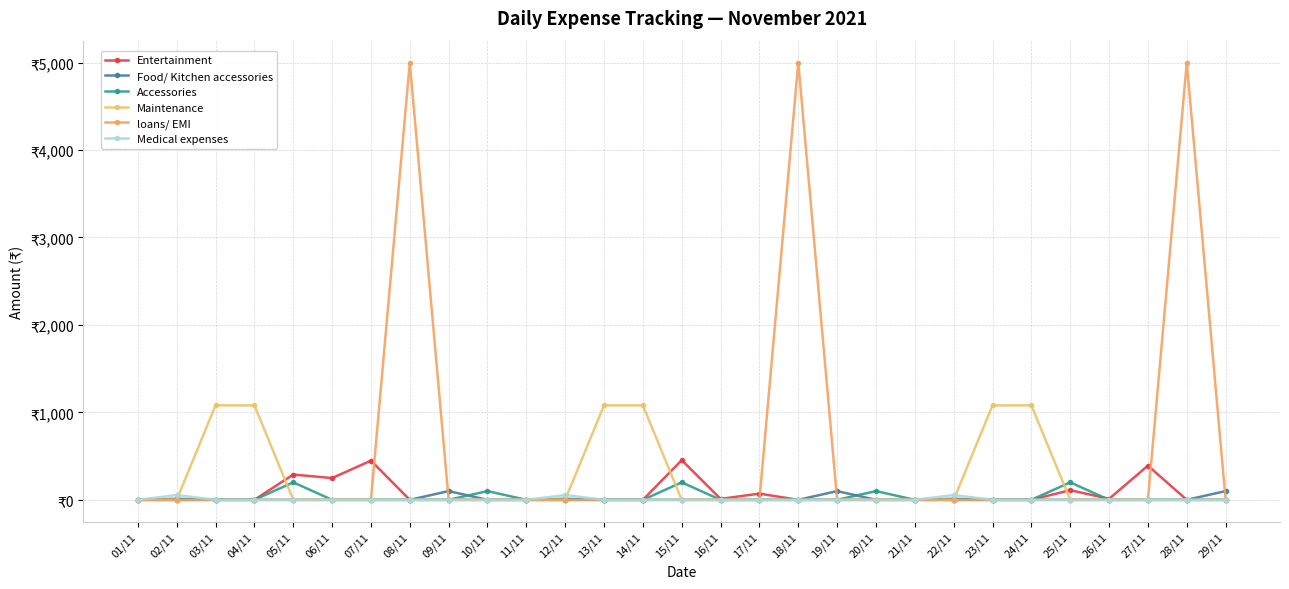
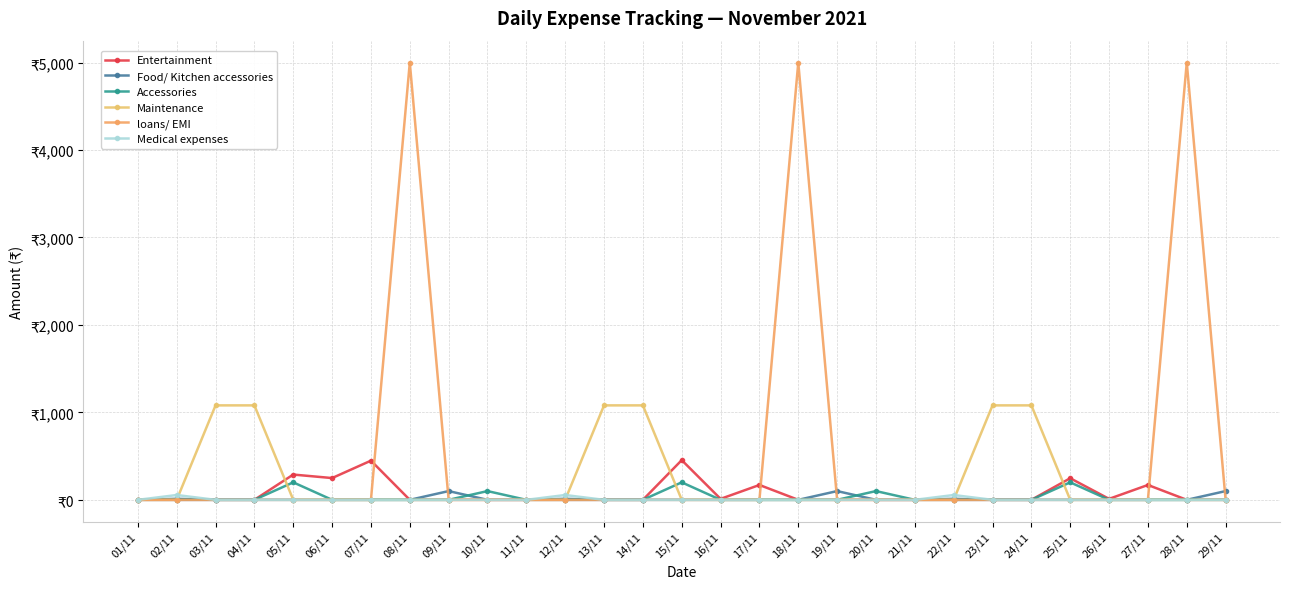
Entertainment, 17/11: ₹100 -> ₹200
Entertainment, 25/11: ₹100 -> ₹200
Entertainment, 27/11: ₹400 -> ₹200
